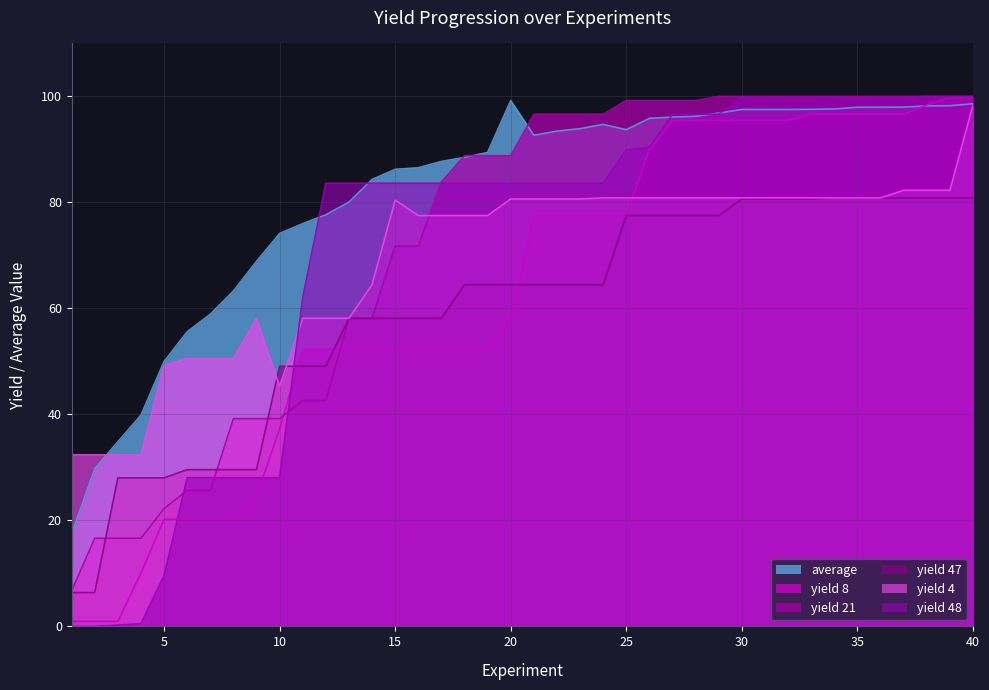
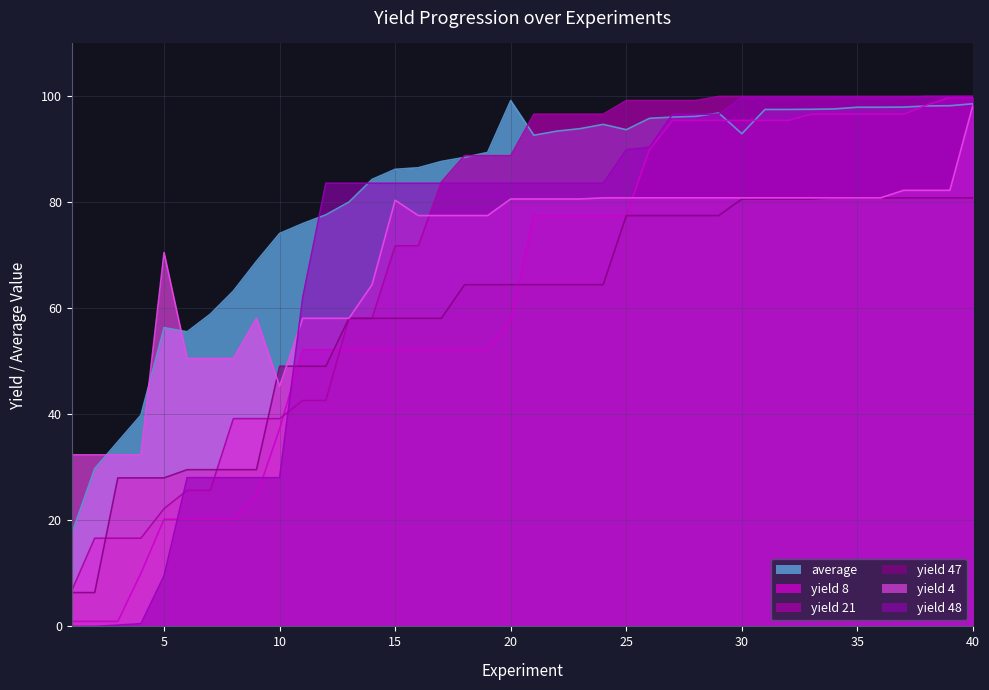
average, 5: 50 -> 56
yield 4, 5: 49 -> 71
average, 30: 98 -> 93
